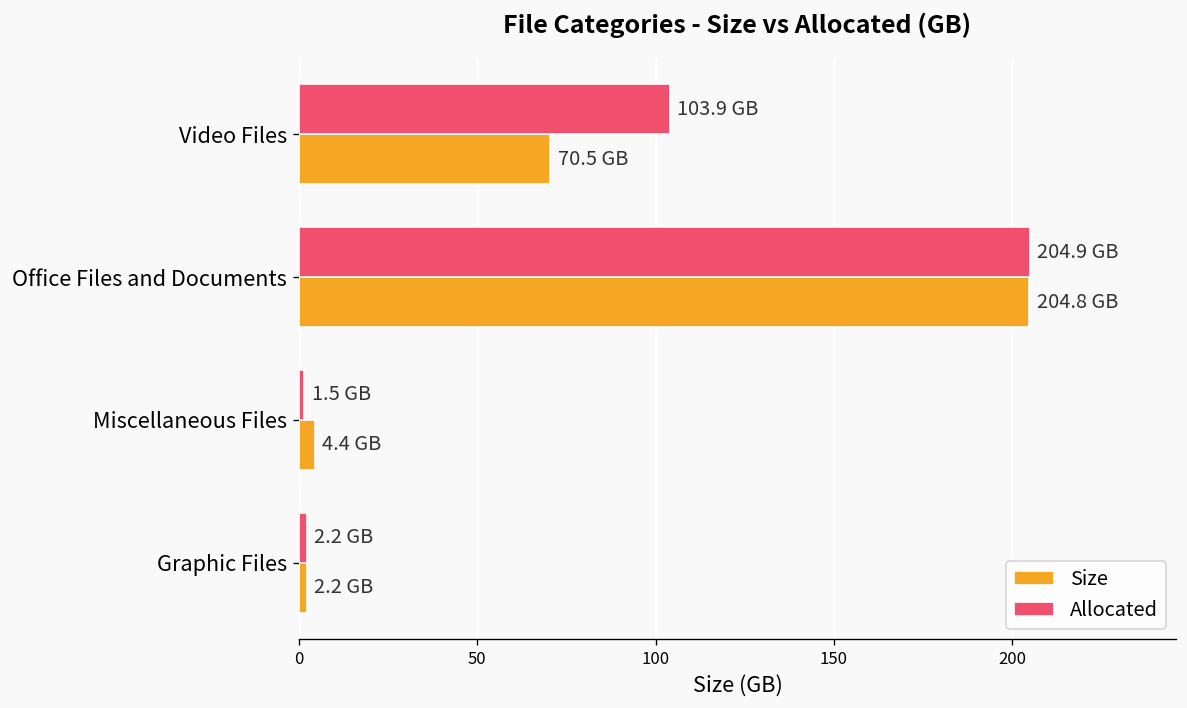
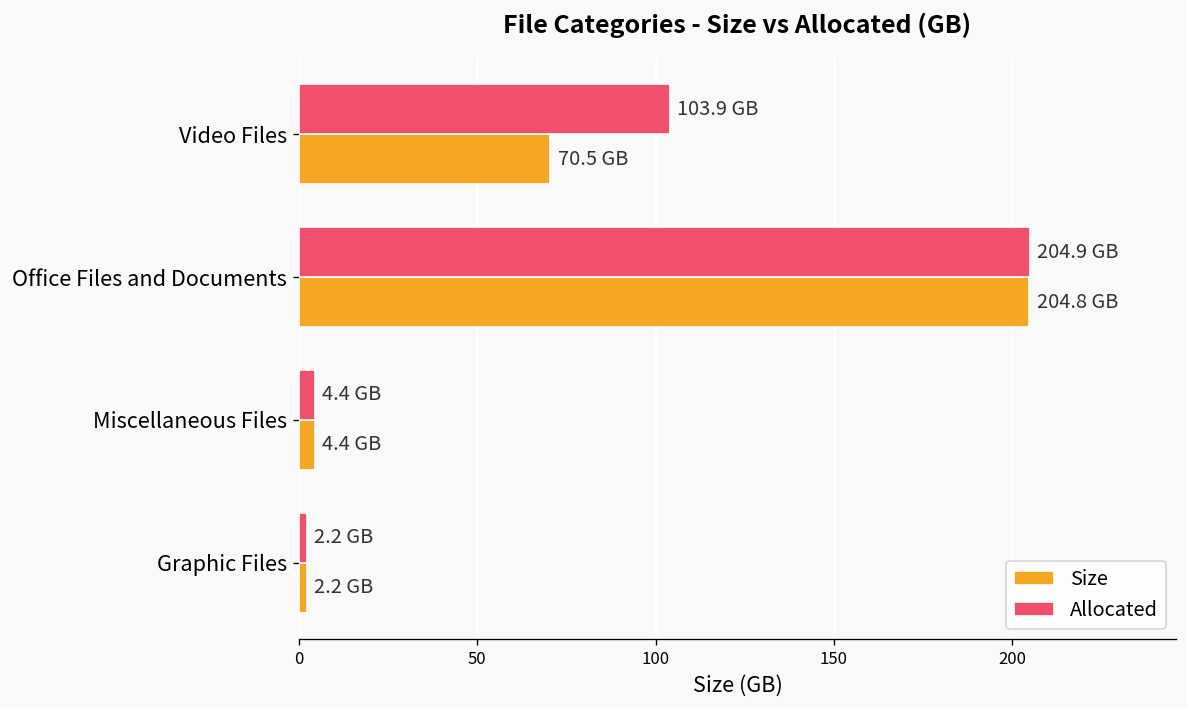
Allocated, Miscellaneous Files: 1.5 -> 4.4
